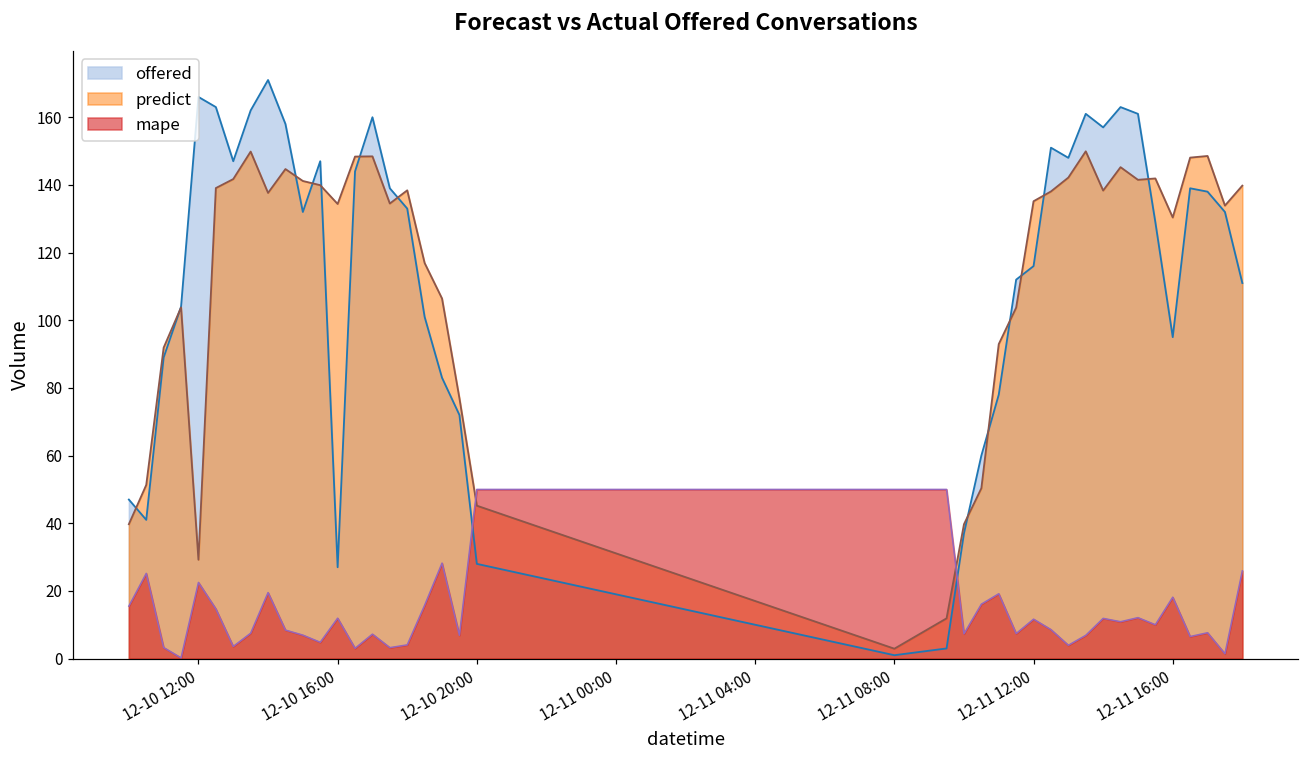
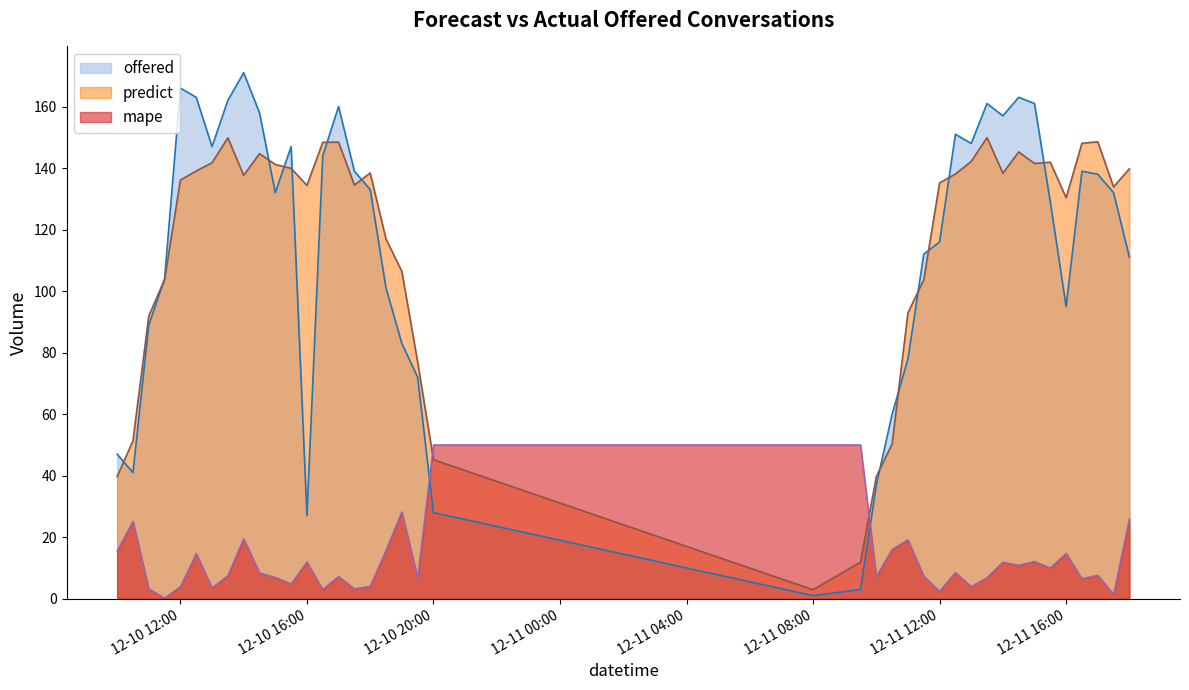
predict, 12-10 12:00: 29 -> 136
mape, 12-10 12:00: 23 -> 4
mape, 12-11 12:00: 12 -> 2
mape, 12-11 16:00: 18 -> 15
